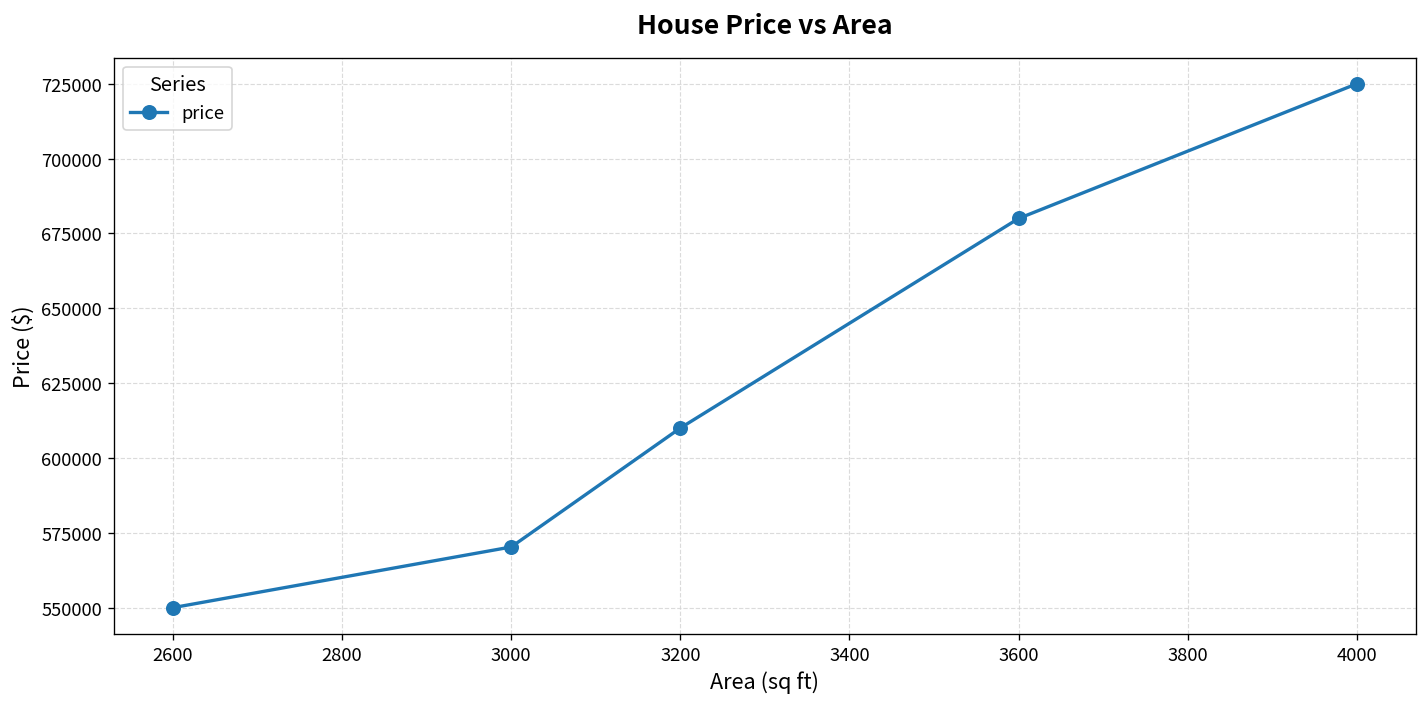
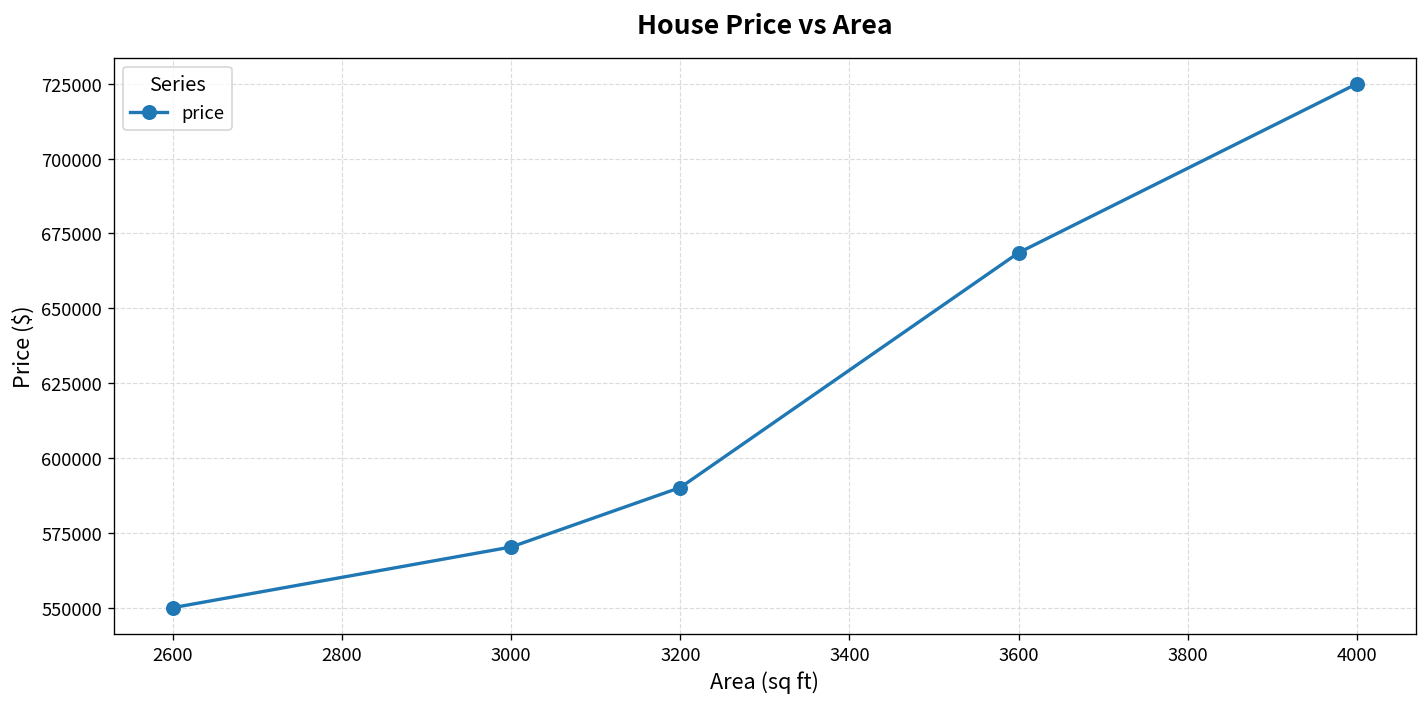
3200: 610000 -> 590000
3600: 680000 -> 669000
